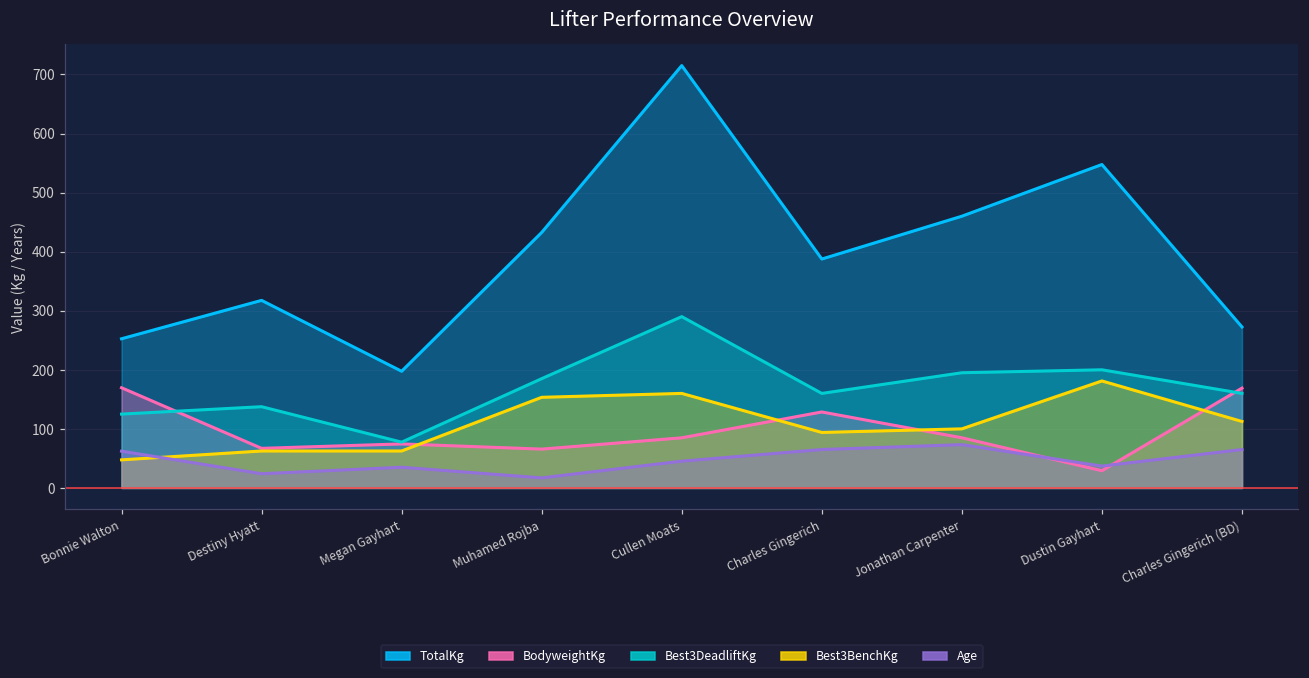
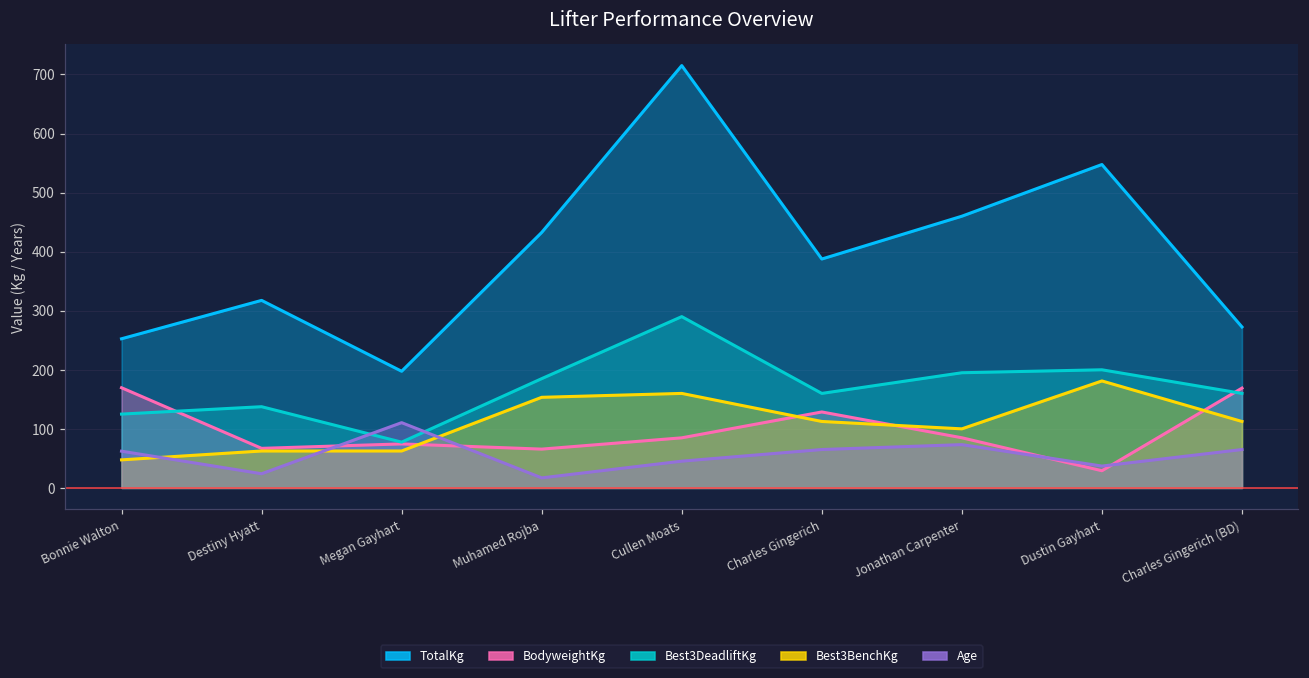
Age, Megan Gayhart: 40 -> 110
Best3BenchKg, Charles Gingerich: 90 -> 110
